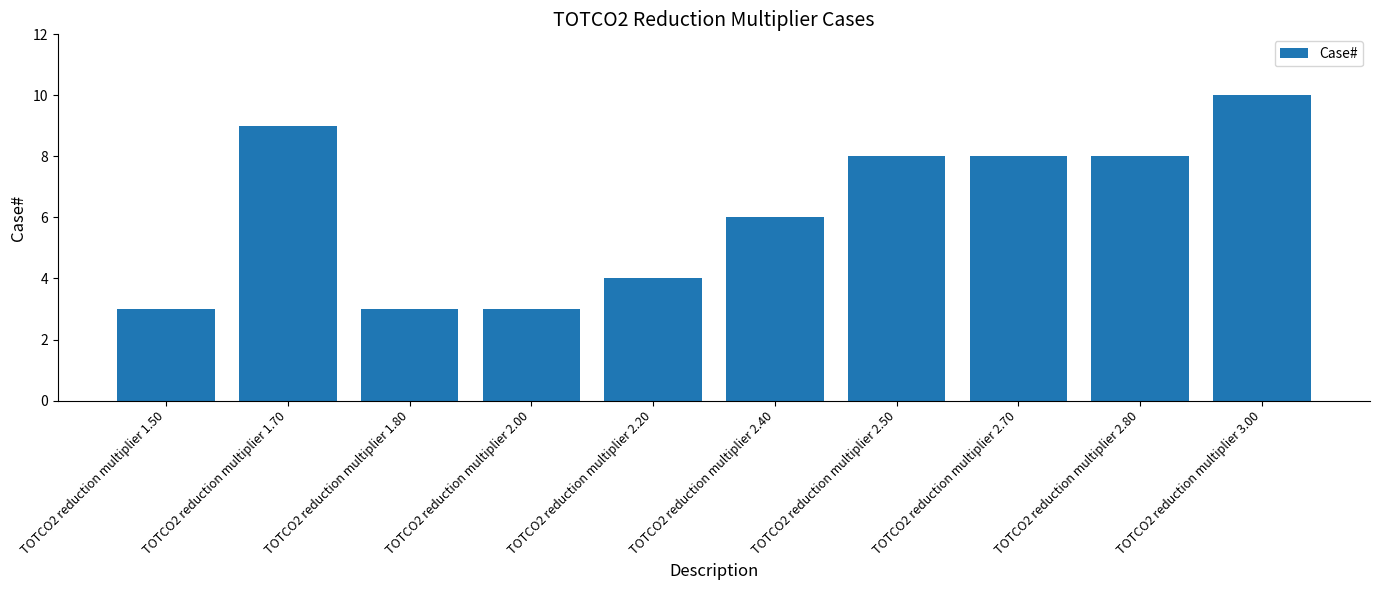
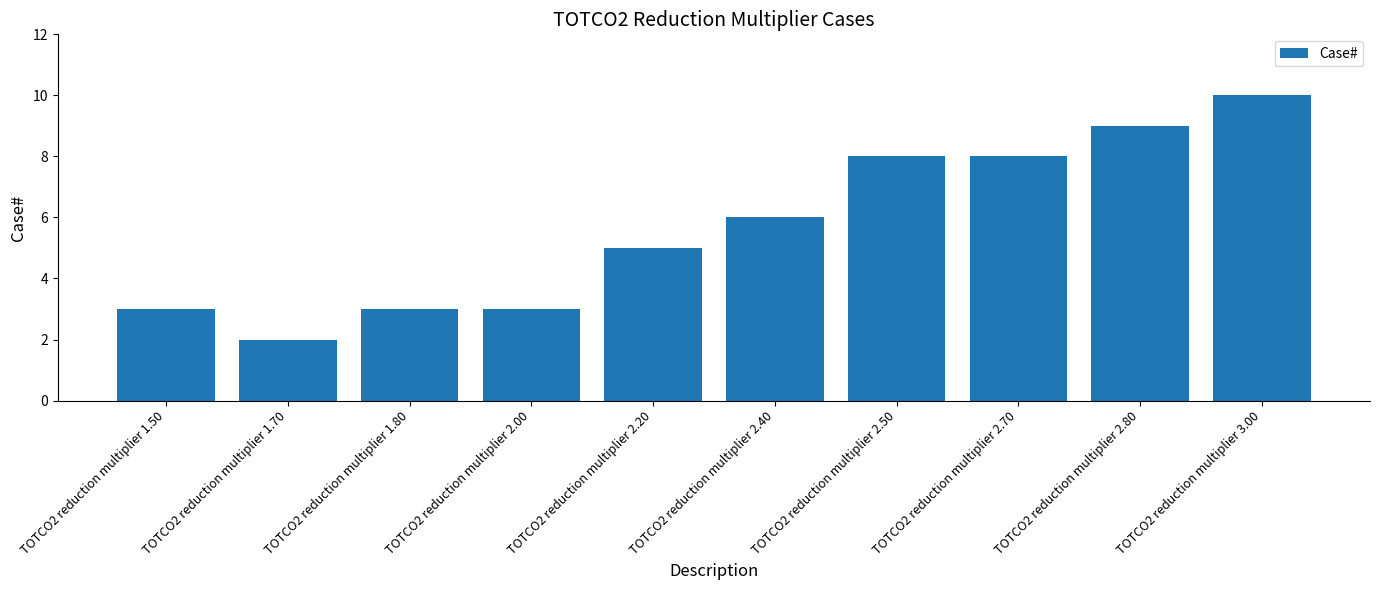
TOTCO2 reduction multiplier 1.70: 9 -> 2
TOTCO2 reduction multiplier 2.20: 4 -> 5
TOTCO2 reduction multiplier 2.80: 8 -> 9
